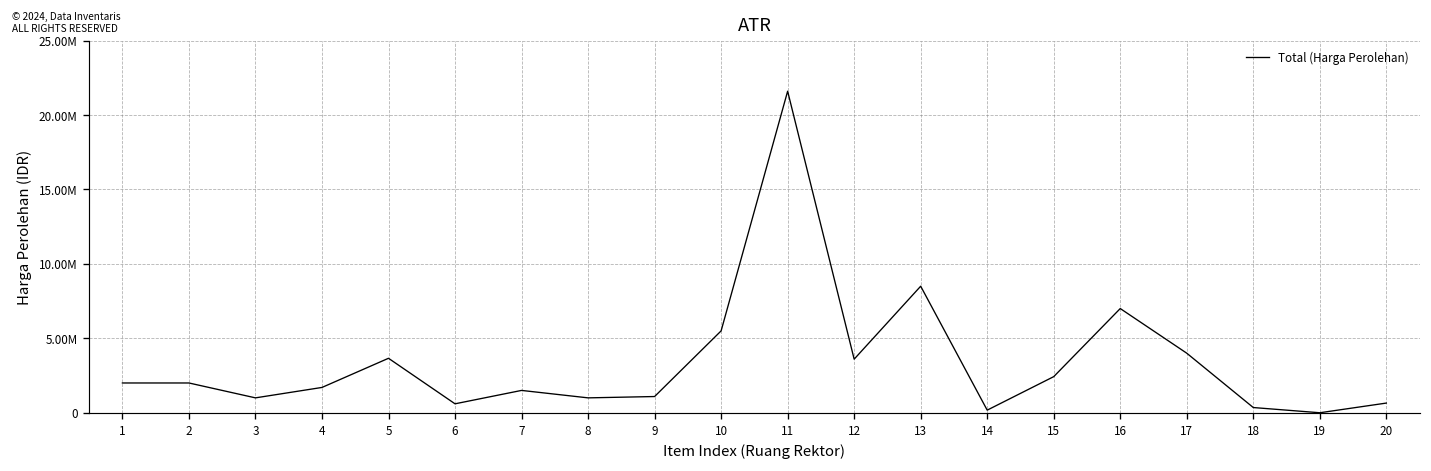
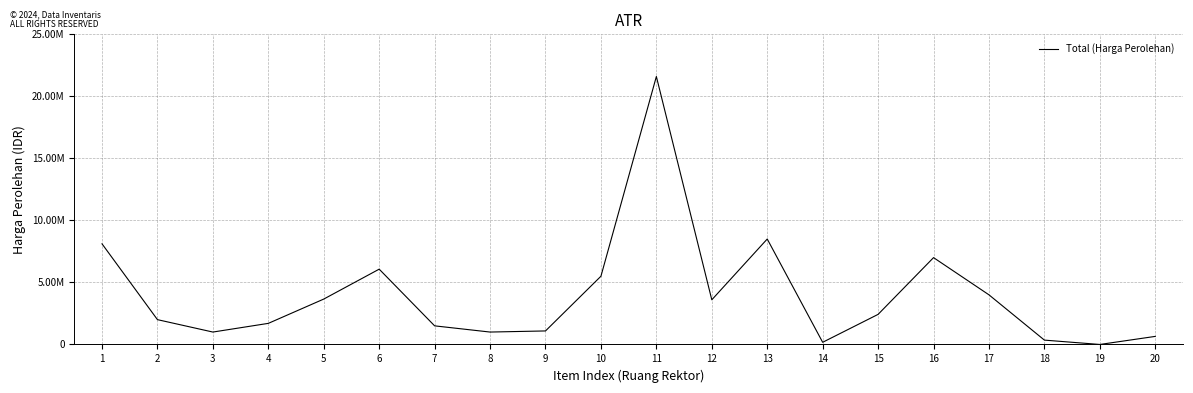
1: 2000000 -> 8100000
6: 600000 -> 6100000
